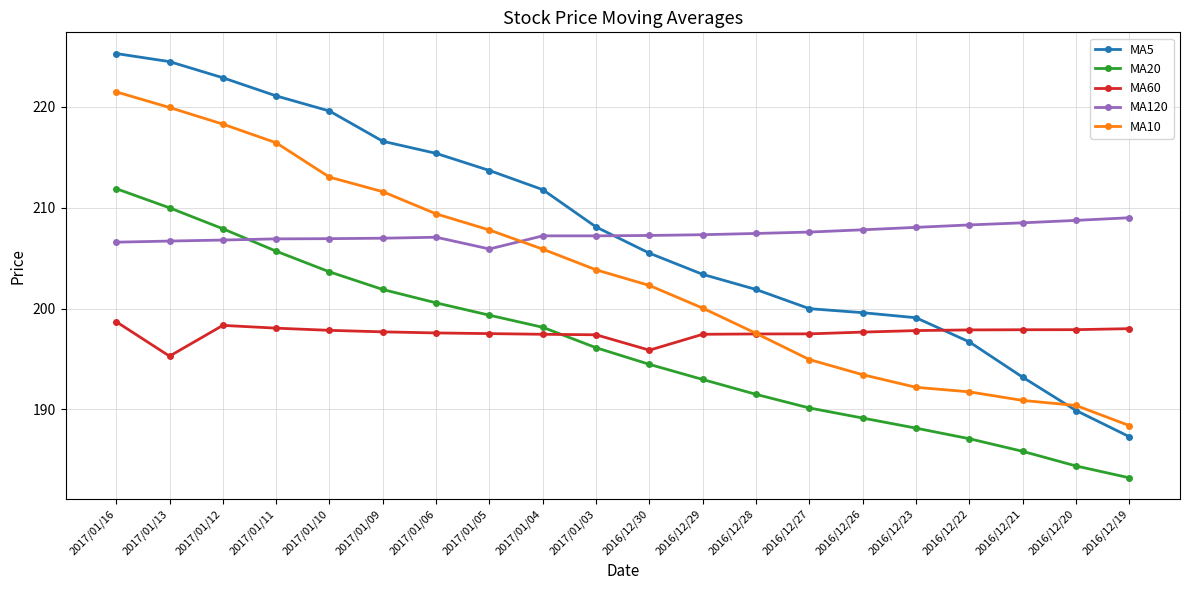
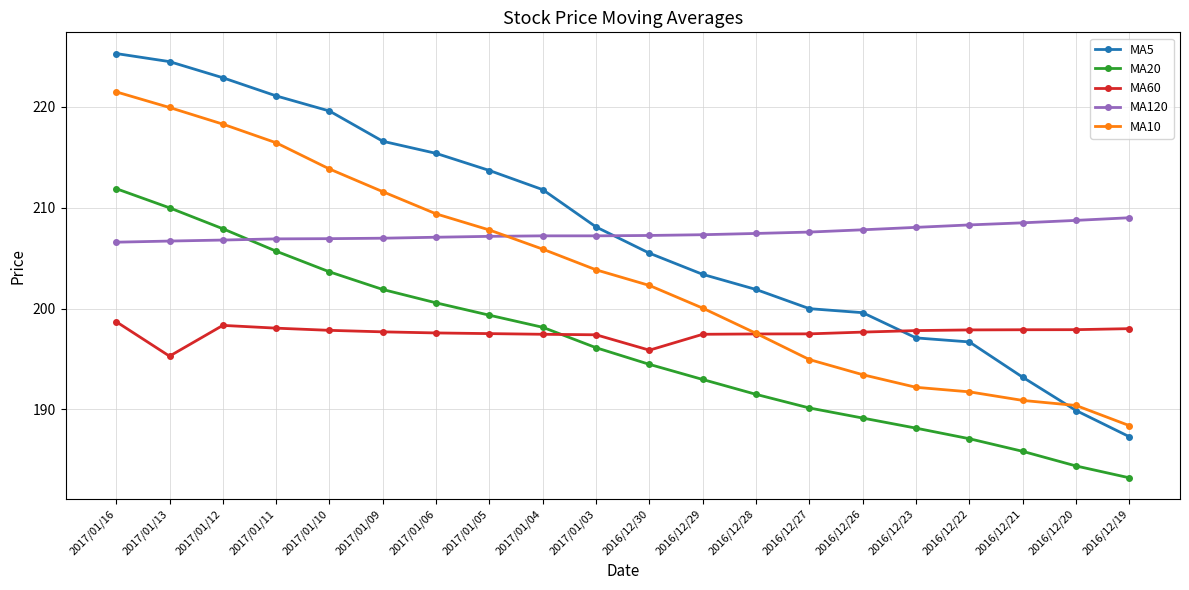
MA10, 2017/01/10: 213.0 -> 213.9
MA120, 2017/01/05: 205.9 -> 207.2
MA5, 2016/12/23: 199.1 -> 197.1
